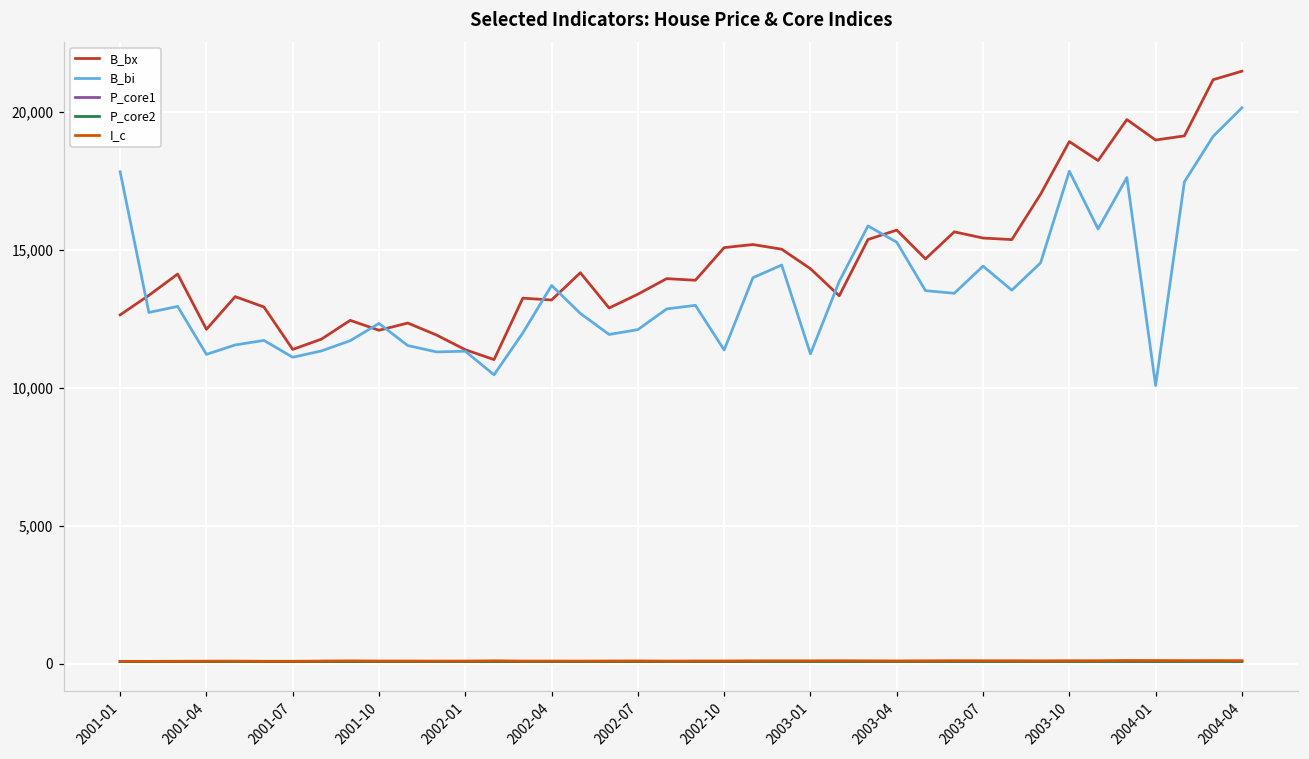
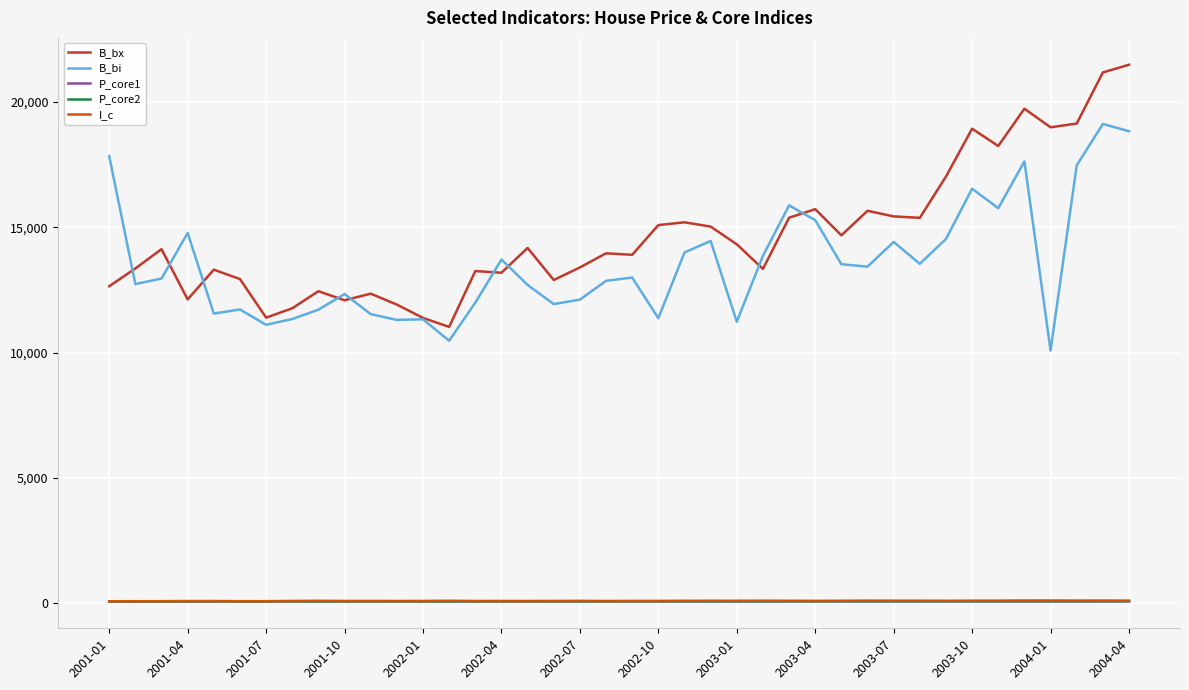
B_bi, 2001-04: 11,200 -> 14,800
B_bi, 2003-10: 17,900 -> 16,500
B_bi, 2004-04: 20,200 -> 18,800
